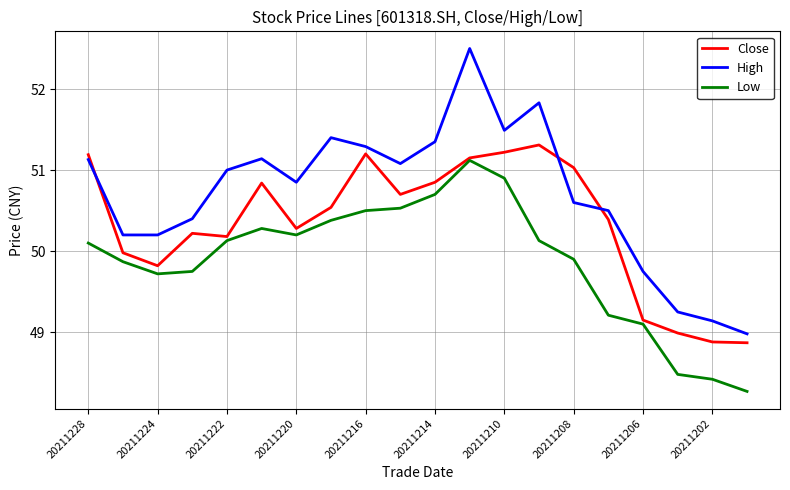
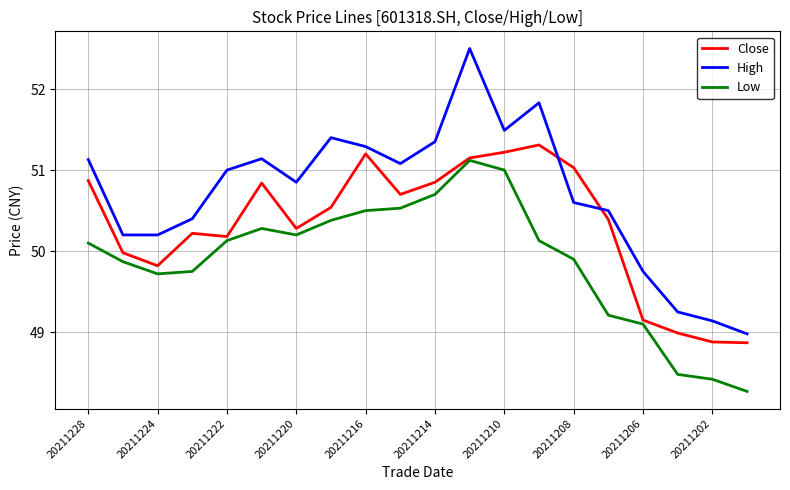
Close, 20211228: 51.2 -> 50.9
Low, 20211210: 50.9 -> 51.0
